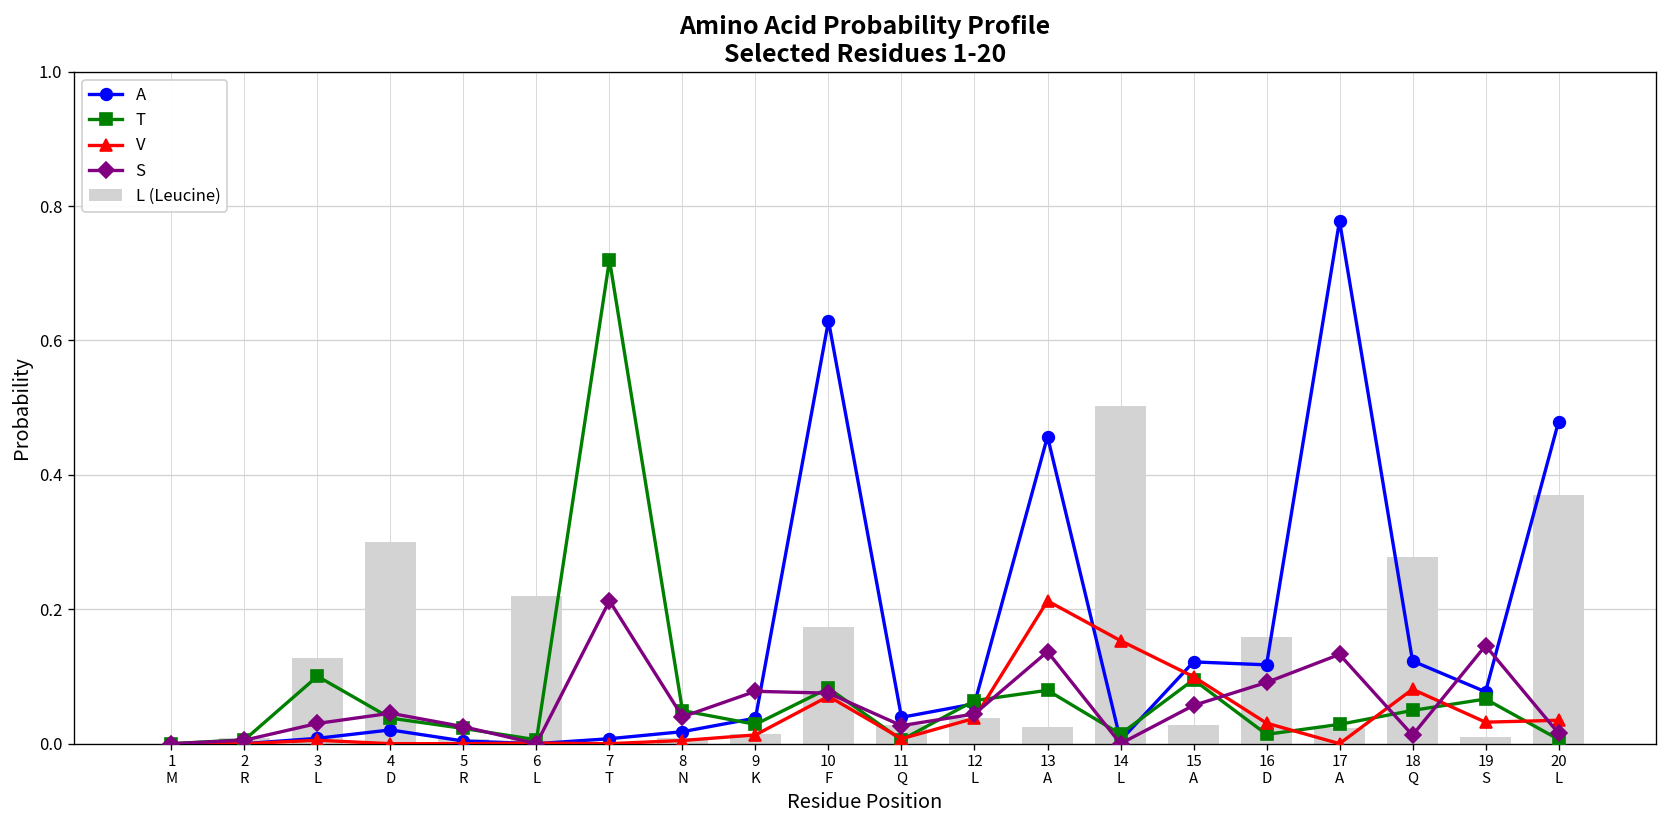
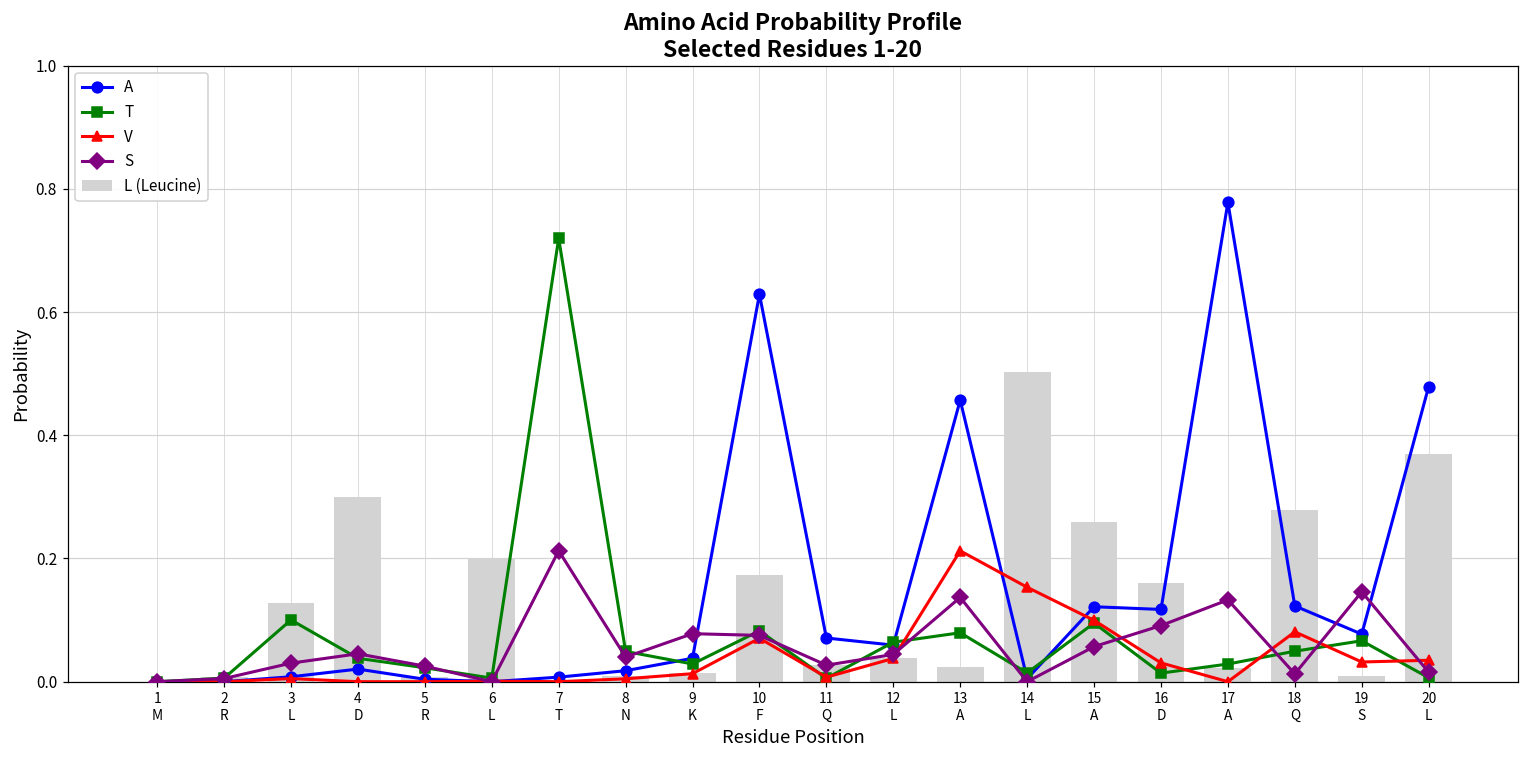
L (Leucine), 6 L: 0.22 -> 0.20
A, 11 Q: 0.04 -> 0.07
L (Leucine), 15 A: 0.03 -> 0.26
